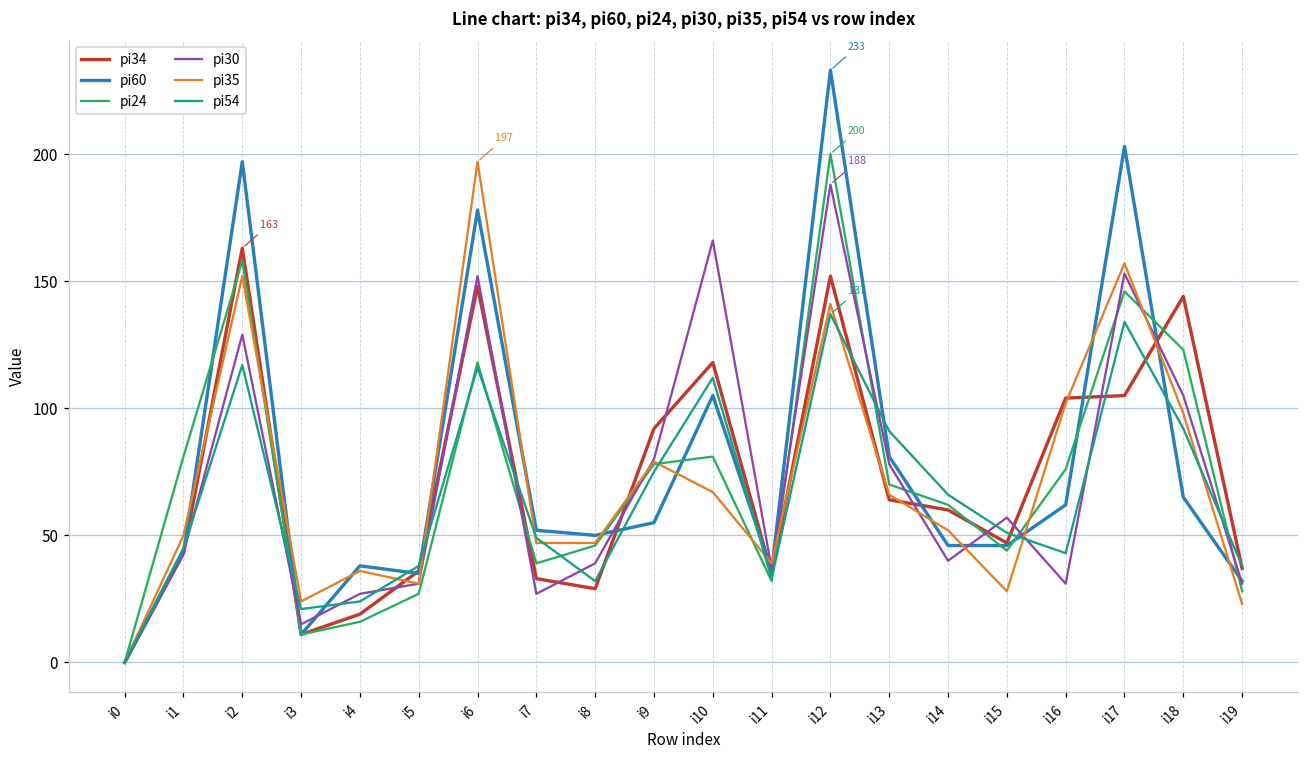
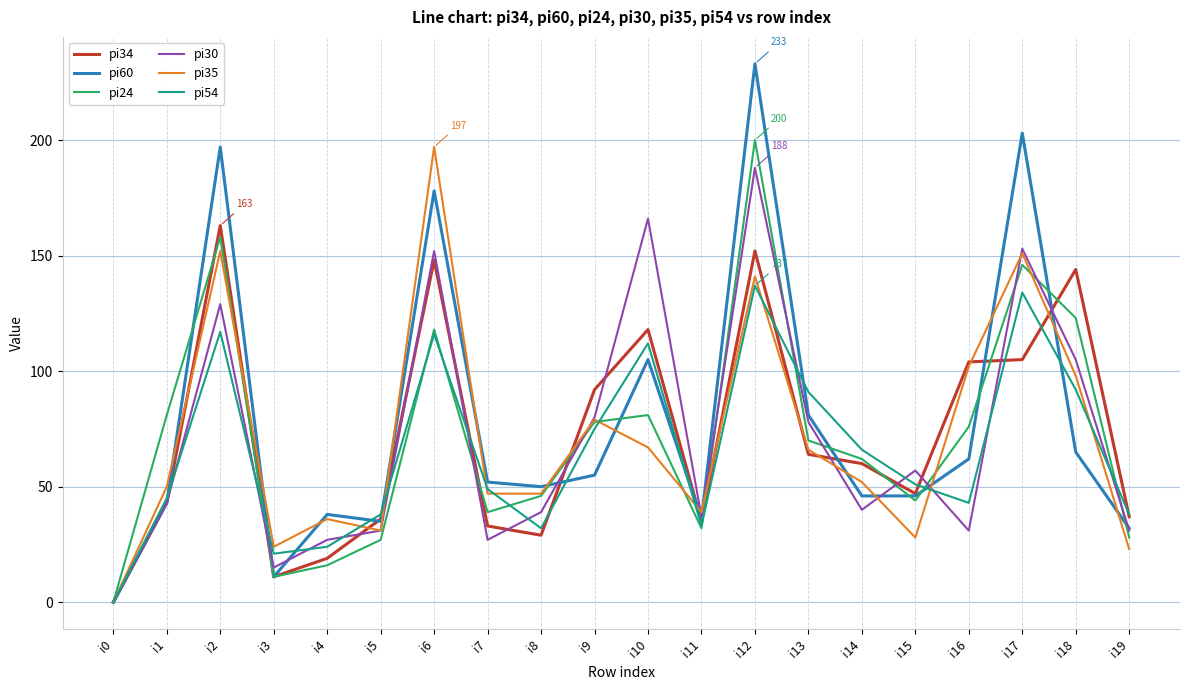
pi35, i17: 157 -> 151
